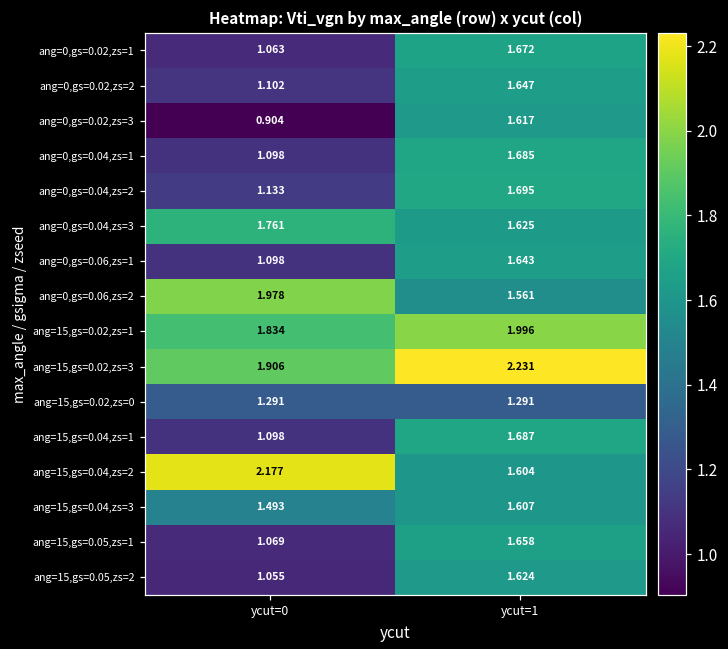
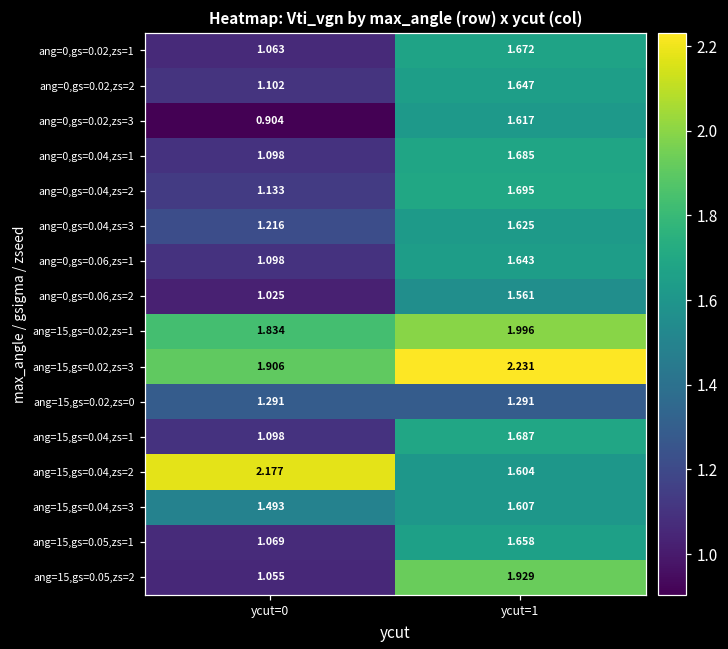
ang=0,gs=0.04,zs=3, ycut=0: 1.761 -> 1.216
ang=0,gs=0.06,zs=2, ycut=0: 1.978 -> 1.025
ang=15,gs=0.05,zs=2, ycut=1: 1.624 -> 1.929
